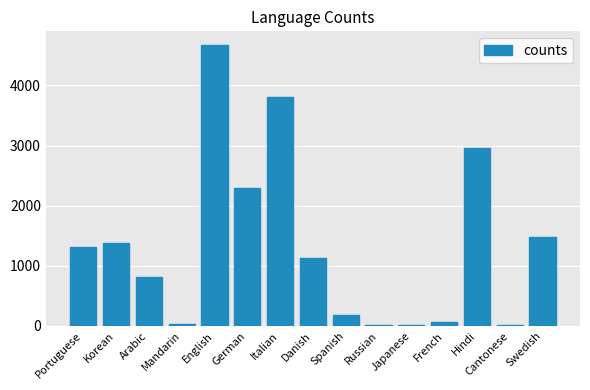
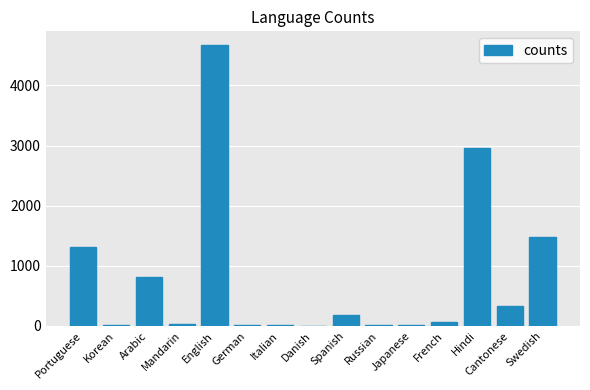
Korean: 1400 -> 0
German: 2300 -> 0
Italian: 3800 -> 0
Danish: 1100 -> 0
Cantonese: 0 -> 300
